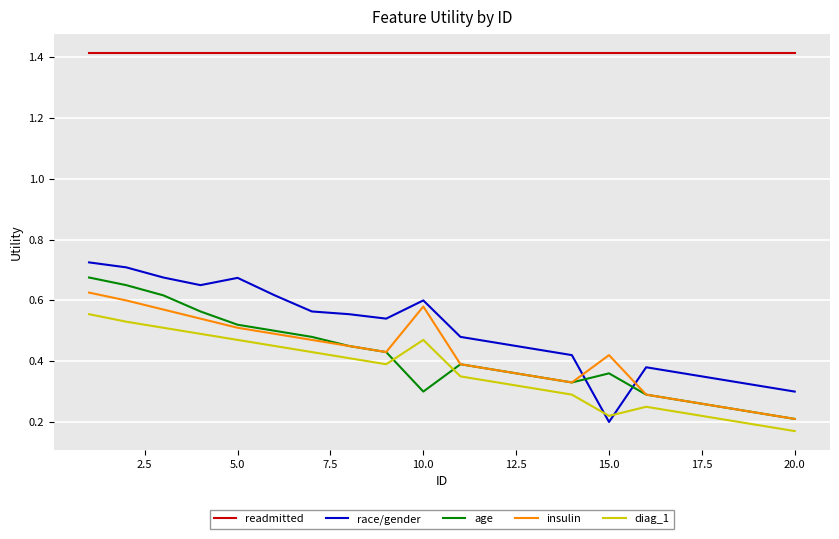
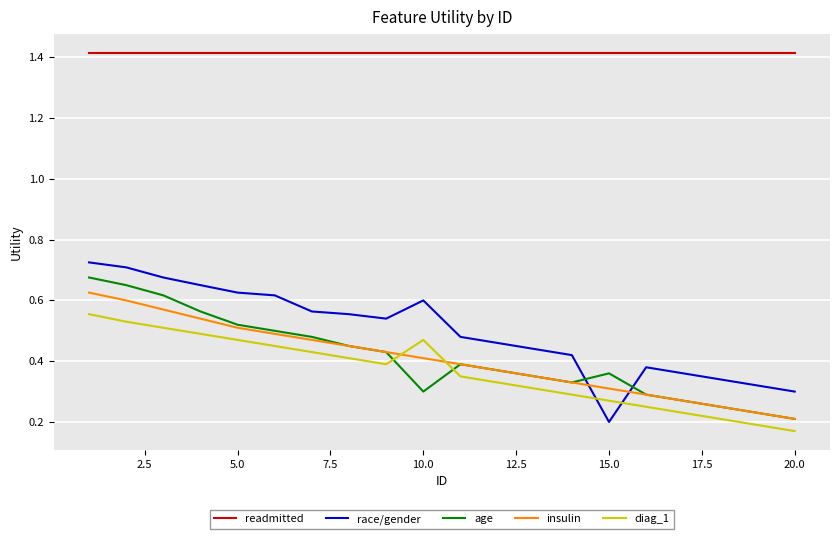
race/gender, 5.0: 0.67 -> 0.63
insulin, 10.0: 0.58 -> 0.41
insulin, 15.0: 0.42 -> 0.31
diag_1, 15.0: 0.22 -> 0.27
